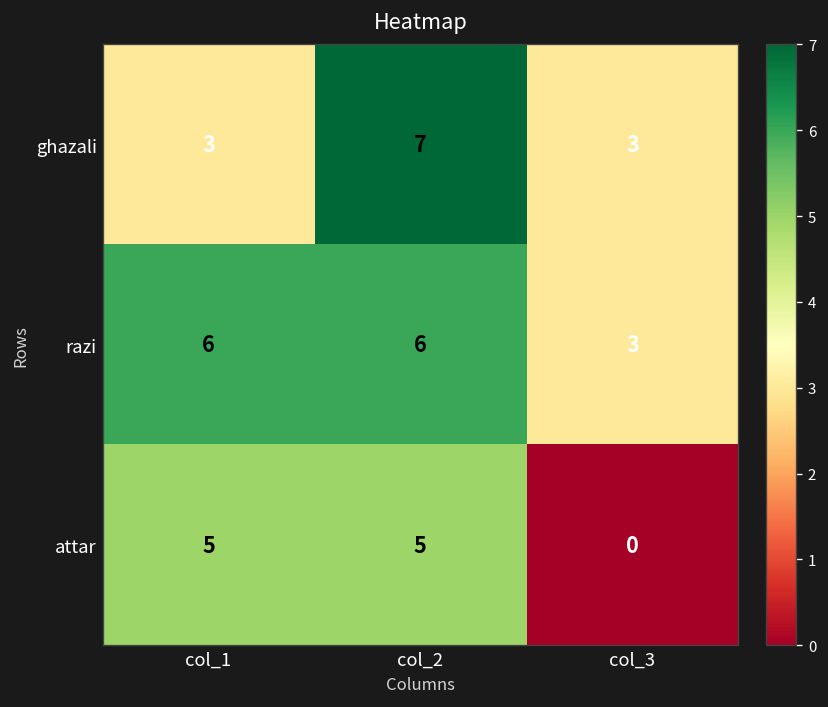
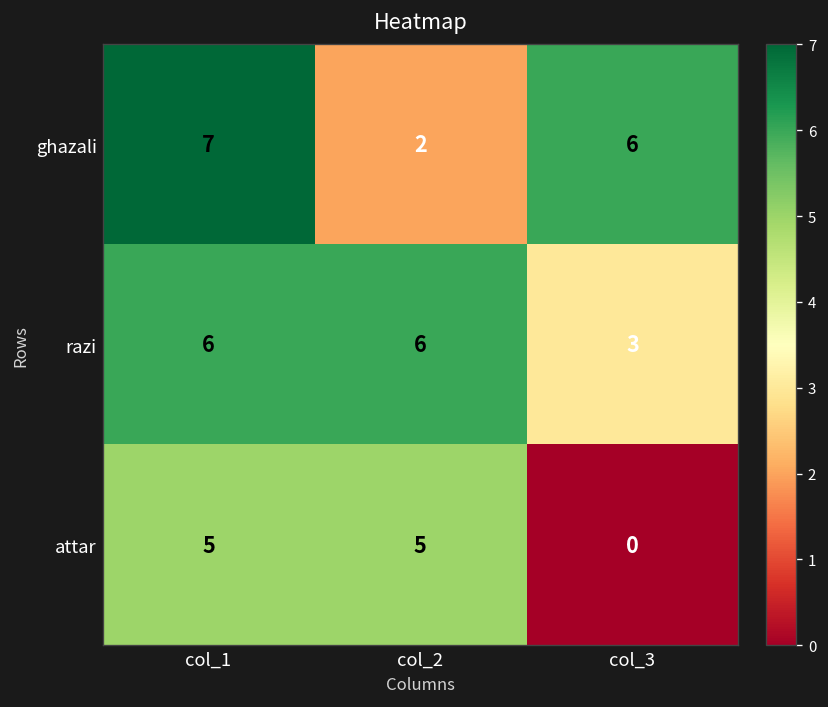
ghazali, col_1: 3 -> 7
ghazali, col_2: 7 -> 2
ghazali, col_3: 3 -> 6
